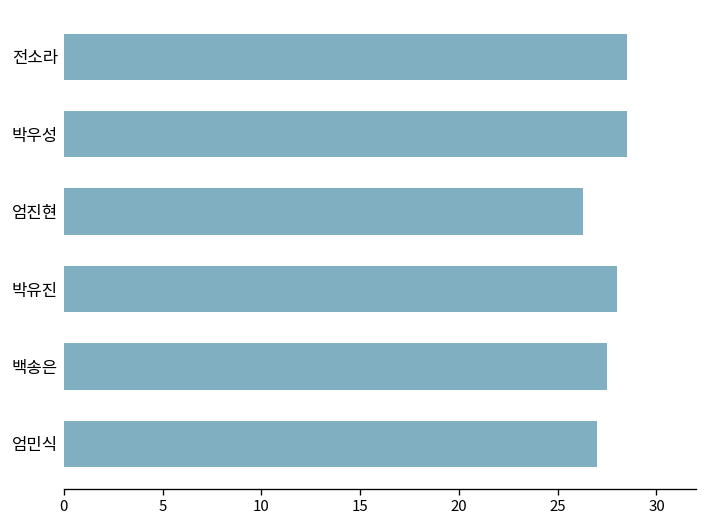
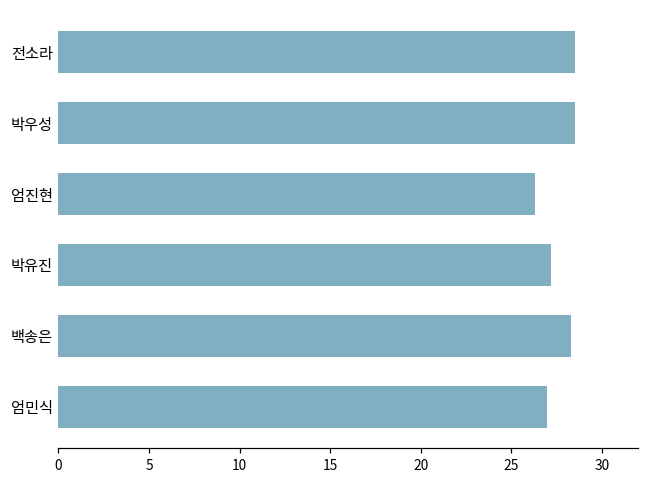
박유진: 28.0 -> 27.2
백송은: 27.5 -> 28.3
